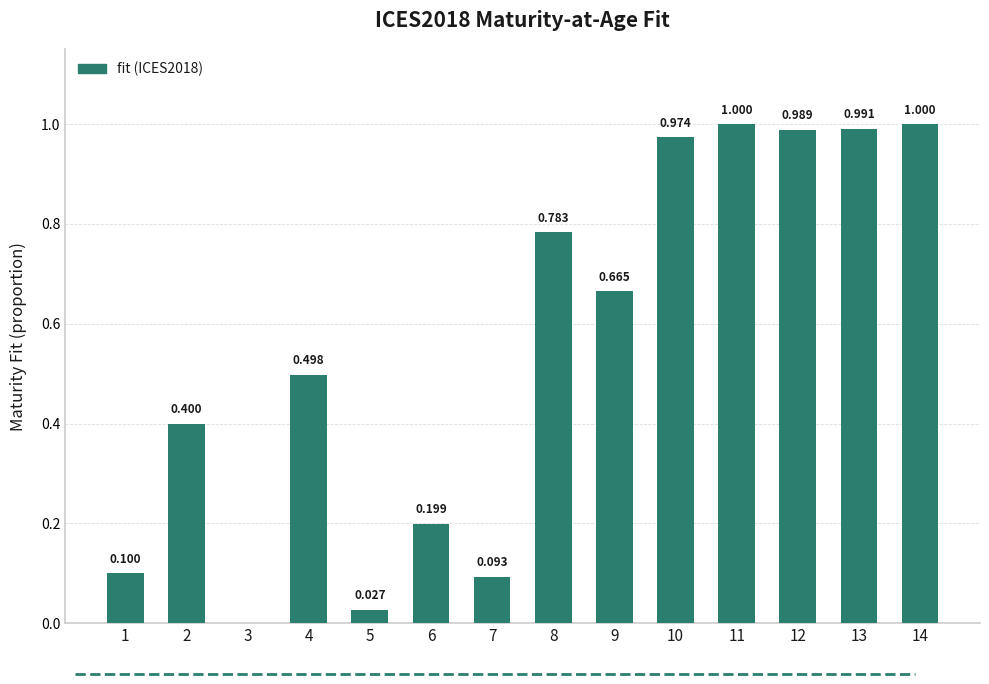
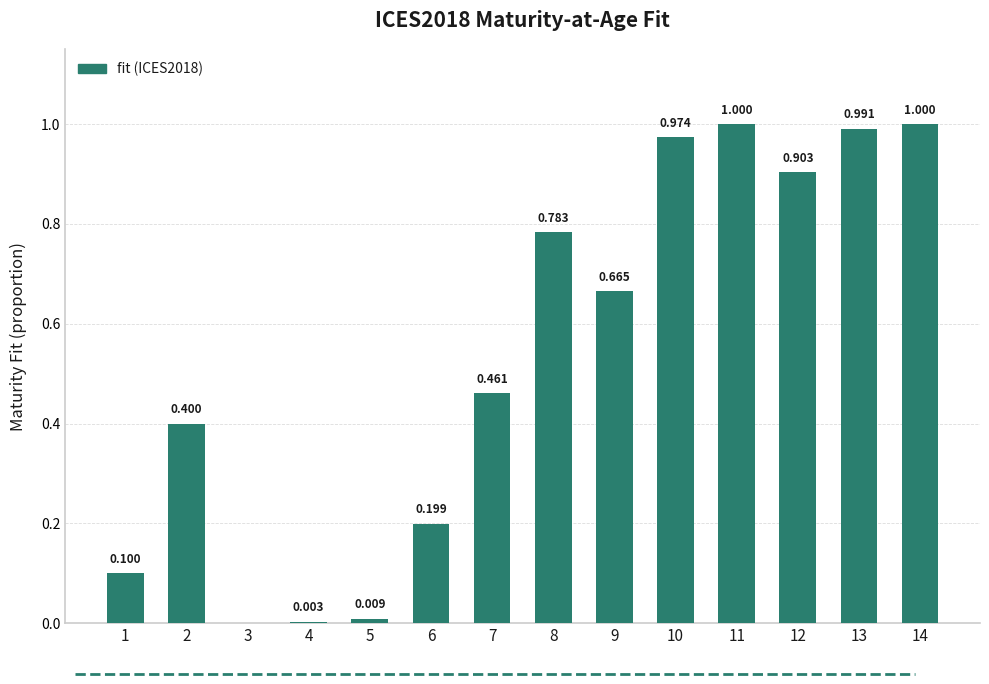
4: 0.498 -> 0.003
5: 0.027 -> 0.009
7: 0.093 -> 0.461
12: 0.989 -> 0.903
